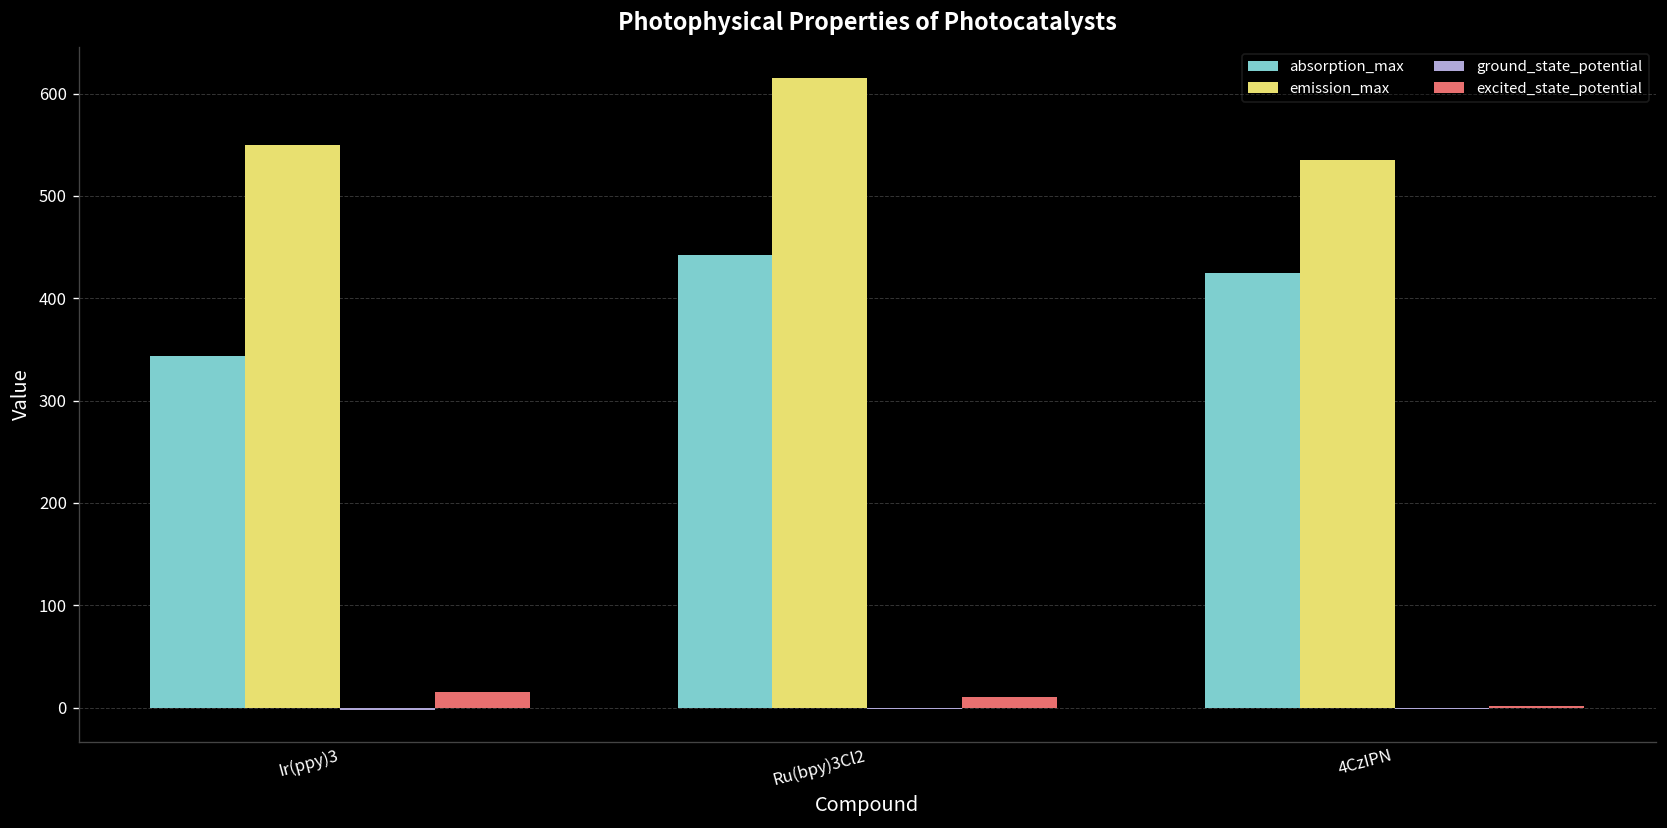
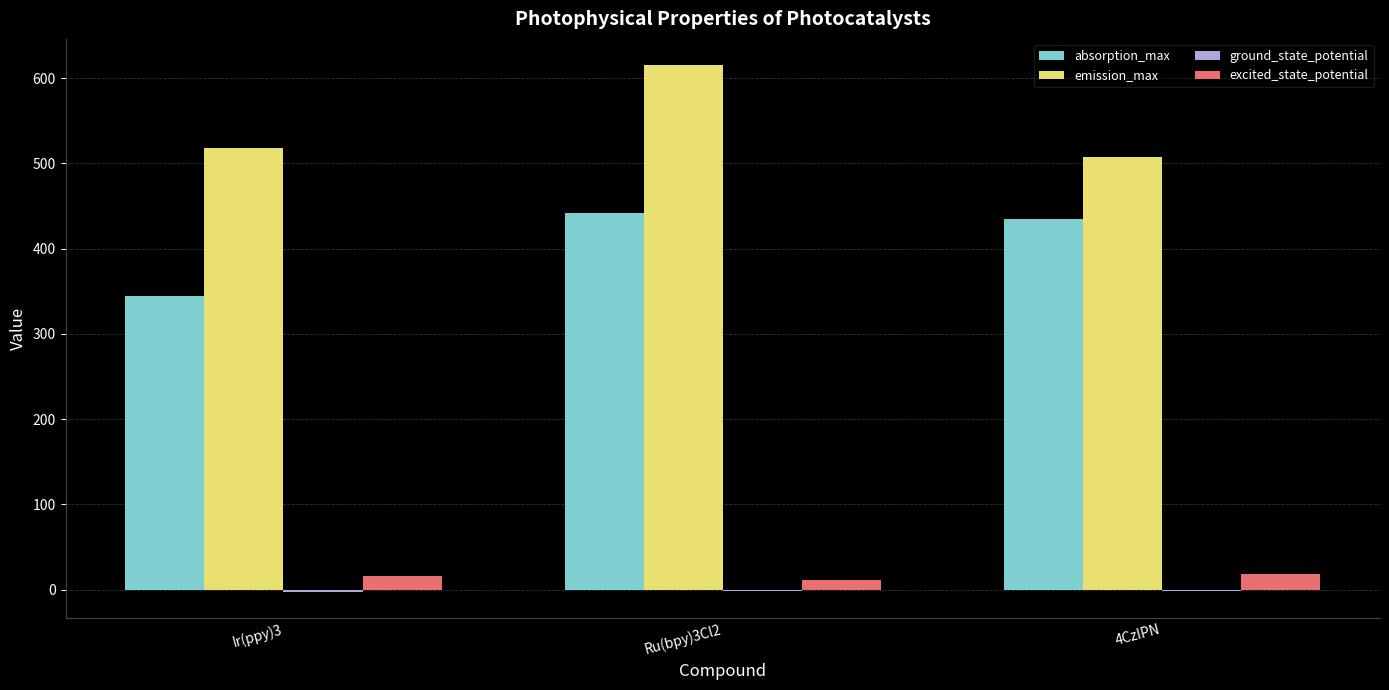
emission_max, Ir(ppy)3: 550 -> 520
absorption_max, 4CzIPN: 430 -> 440
emission_max, 4CzIPN: 540 -> 510
excited_state_potential, 4CzIPN: 0 -> 20
